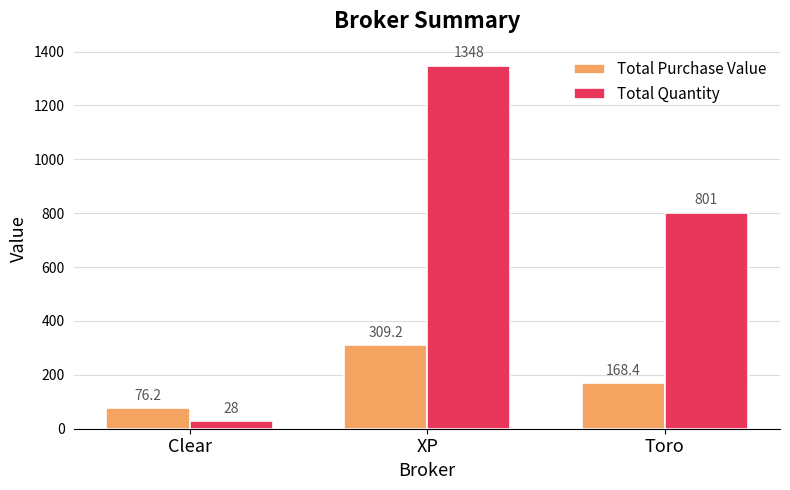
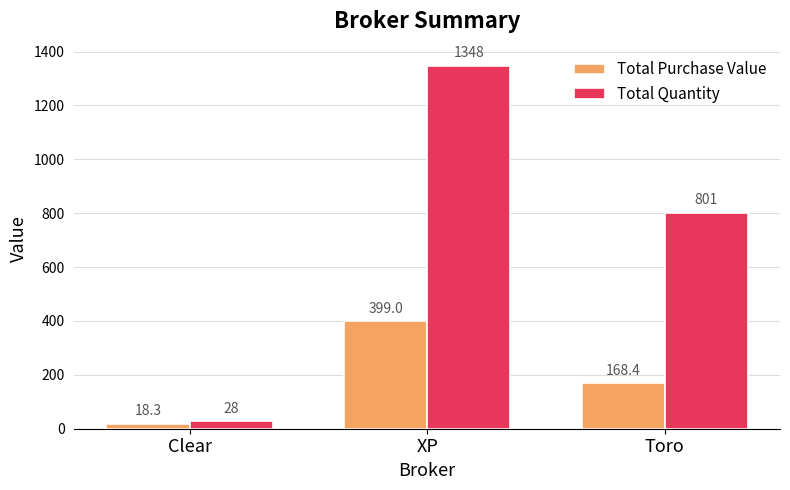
Total Purchase Value, Clear: 76.2 -> 18.3
Total Purchase Value, XP: 309.2 -> 399.0
